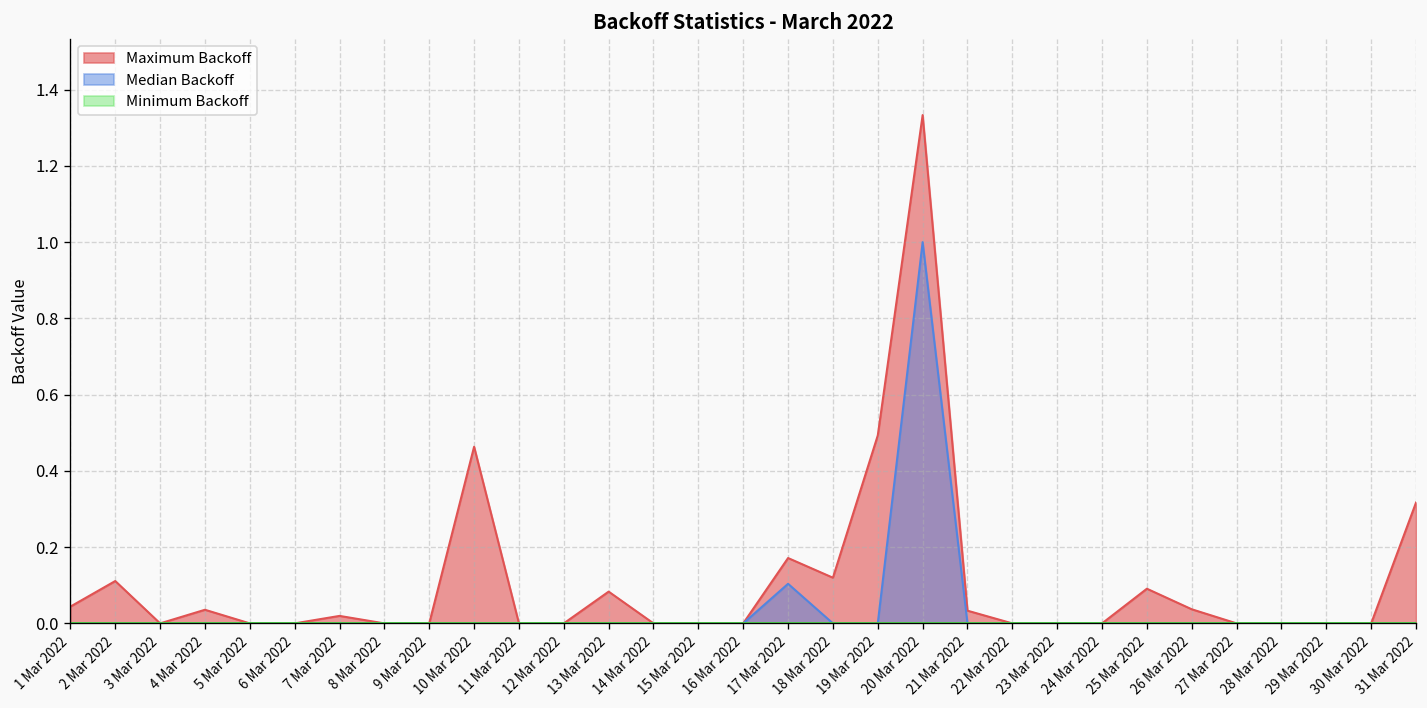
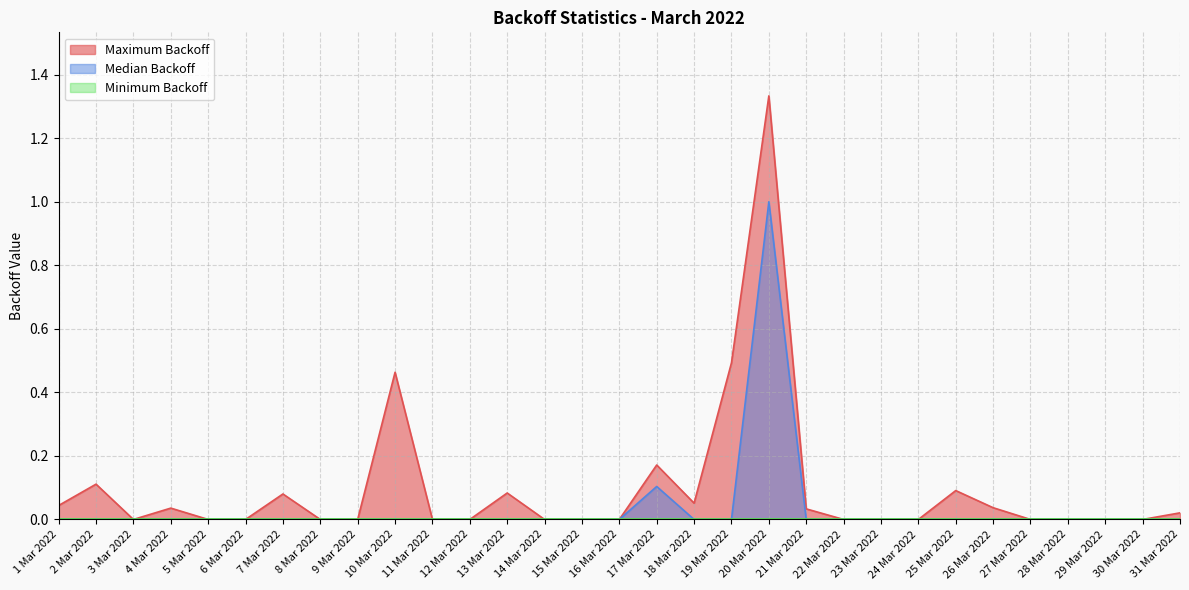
Maximum Backoff, 7 Mar 2022: 0.02 -> 0.08
Maximum Backoff, 18 Mar 2022: 0.12 -> 0.05
Maximum Backoff, 31 Mar 2022: 0.32 -> 0.02
